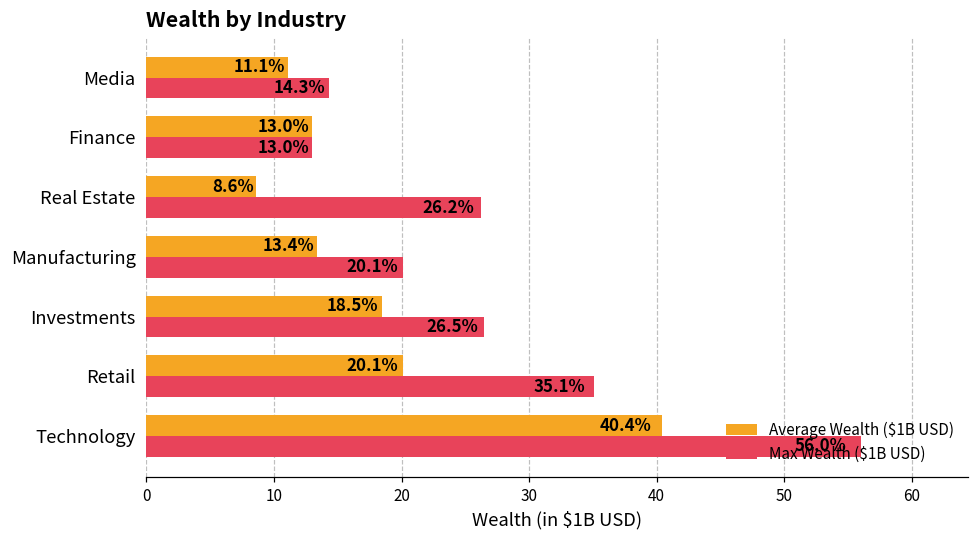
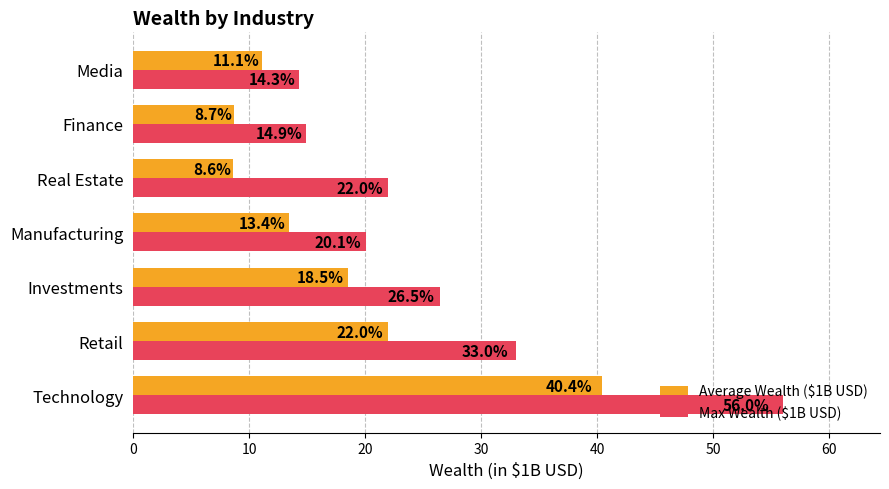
Average Wealth ($1B USD), Finance: 13.0% -> 8.7%
Max Wealth ($1B USD), Finance: 13.0% -> 14.9%
Max Wealth ($1B USD), Real Estate: 26.2% -> 22.0%
Average Wealth ($1B USD), Retail: 20.1% -> 22.0%
Max Wealth ($1B USD), Retail: 35.1% -> 33.0%
